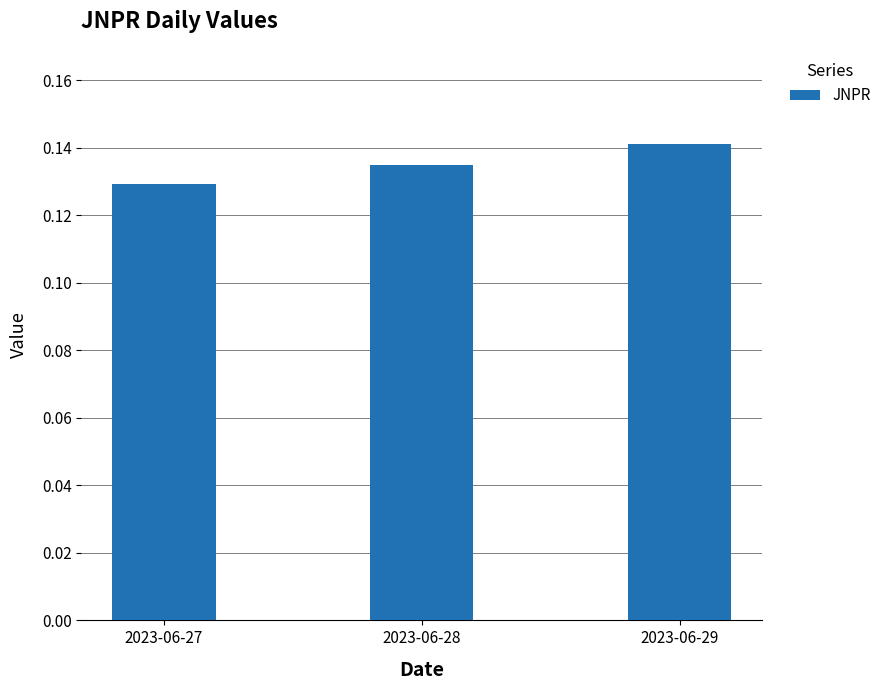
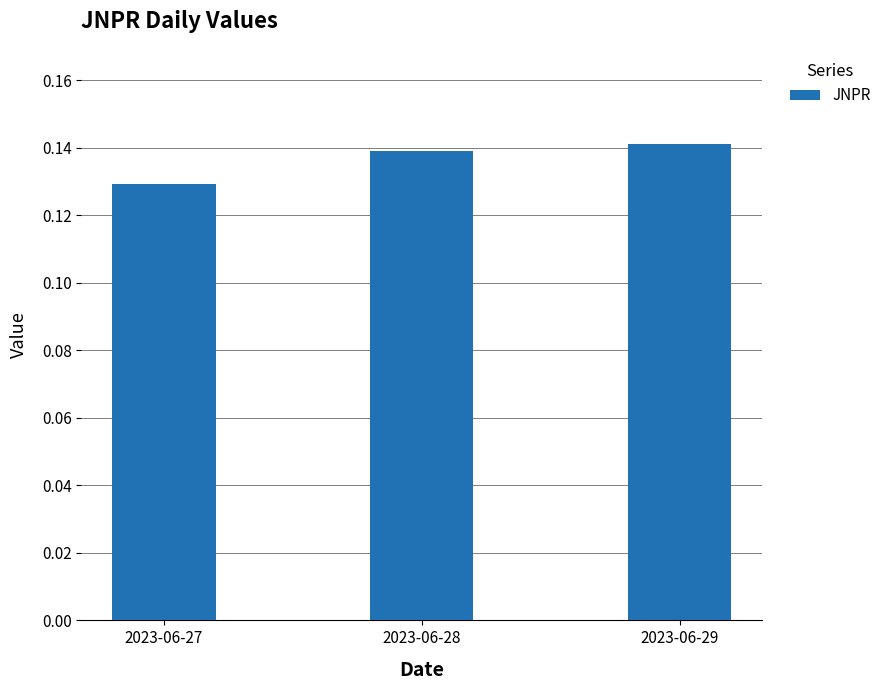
2023-06-28: 0.135 -> 0.139
